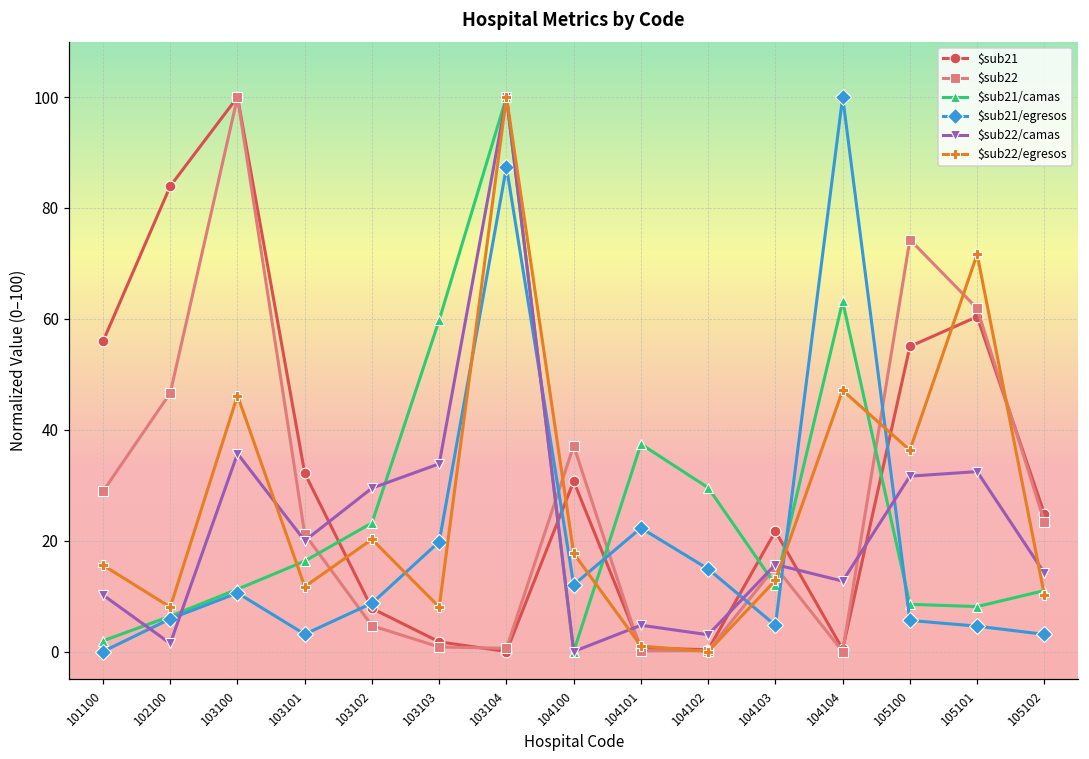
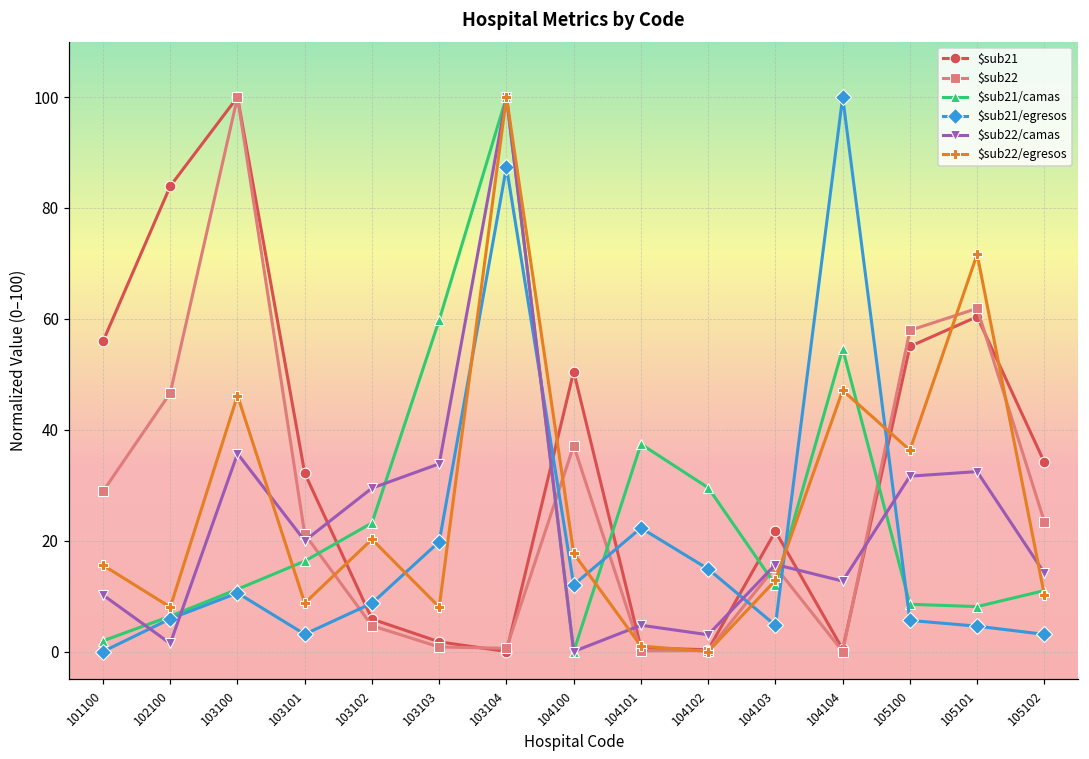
$sub22/egresos, 103101: 12 -> 9
$sub21, 103102: 8 -> 6
$sub21, 104100: 31 -> 51
$sub21/camas, 104104: 63 -> 55
$sub22, 105100: 74 -> 58
$sub21, 105102: 25 -> 34
